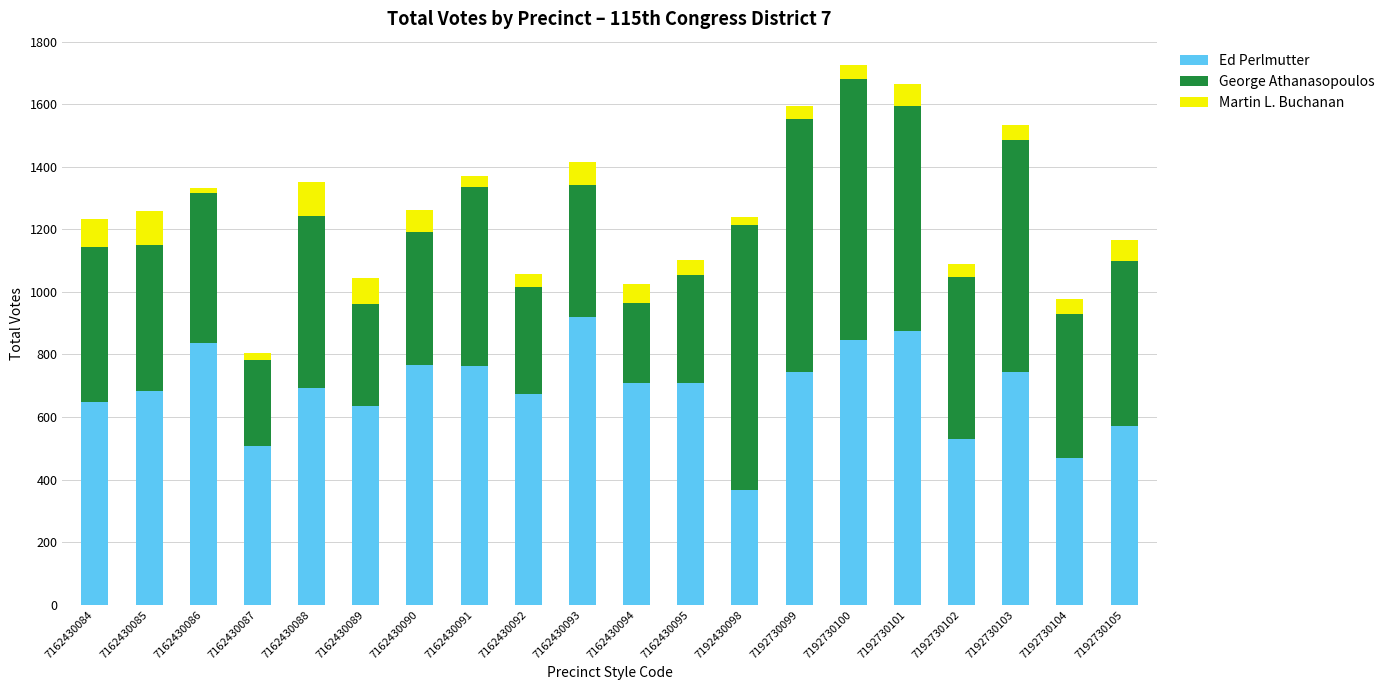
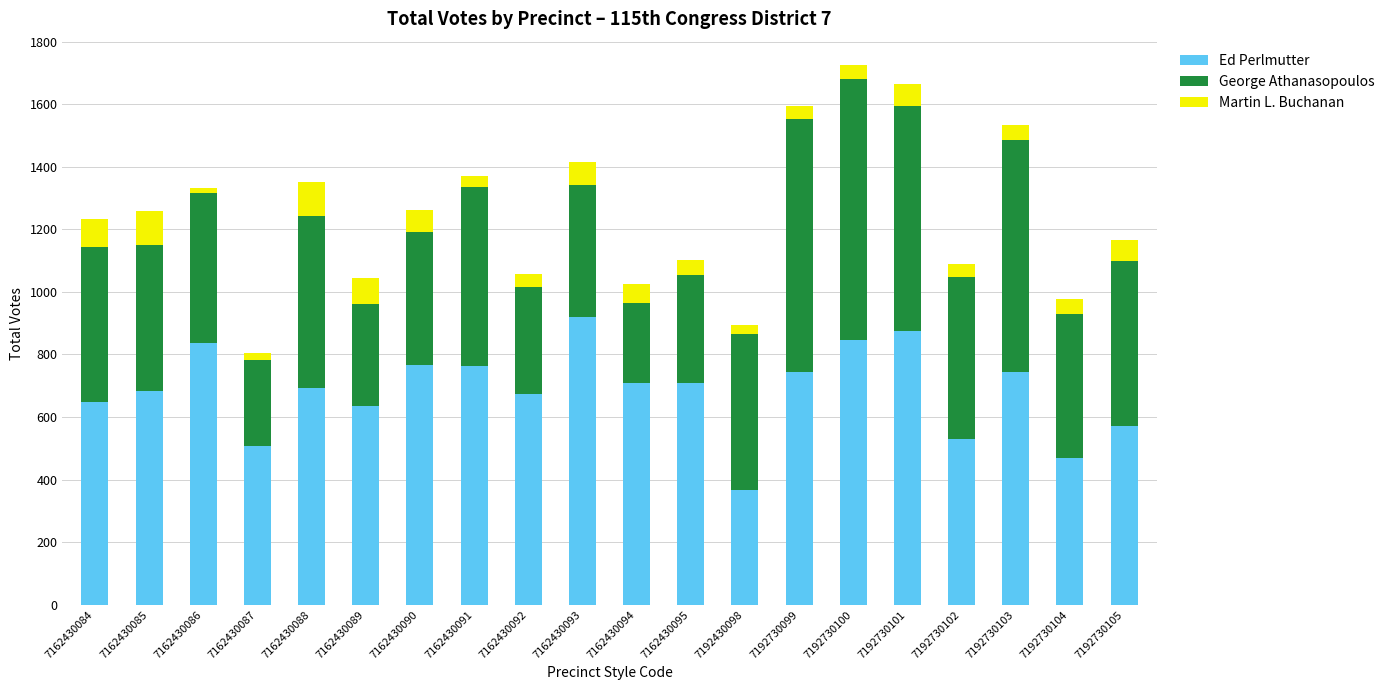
George Athanasopoulos, 7192430098: 850 -> 500
